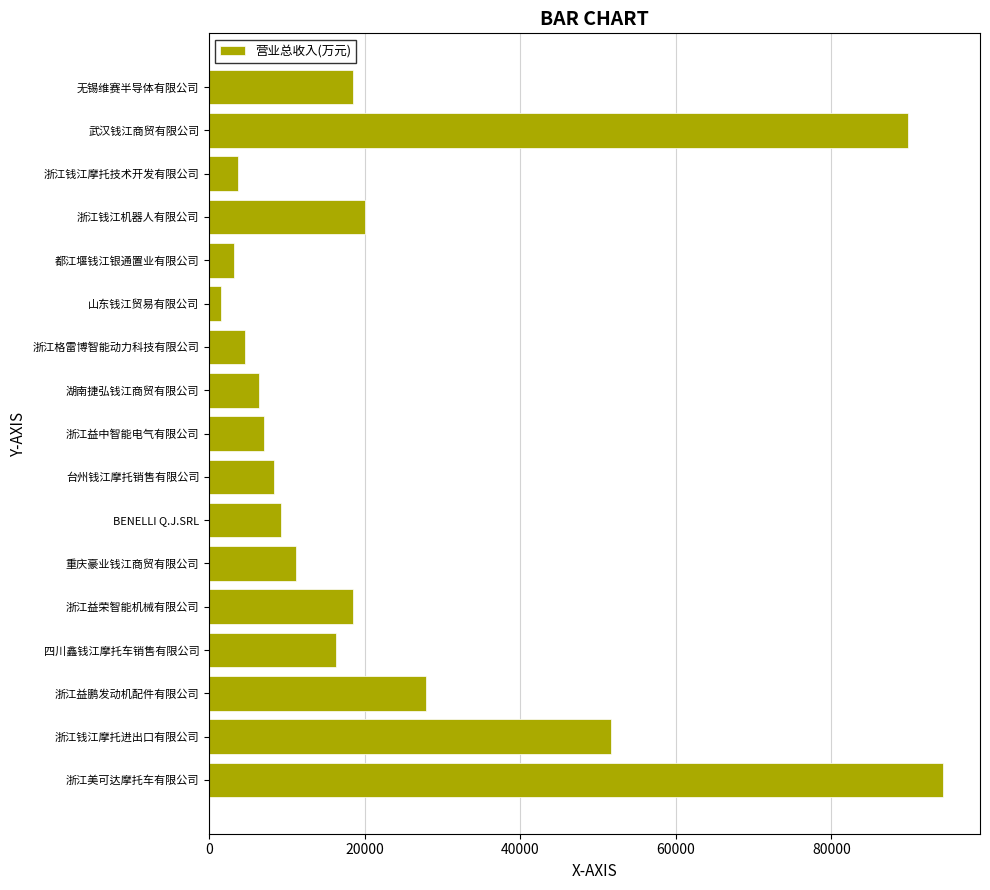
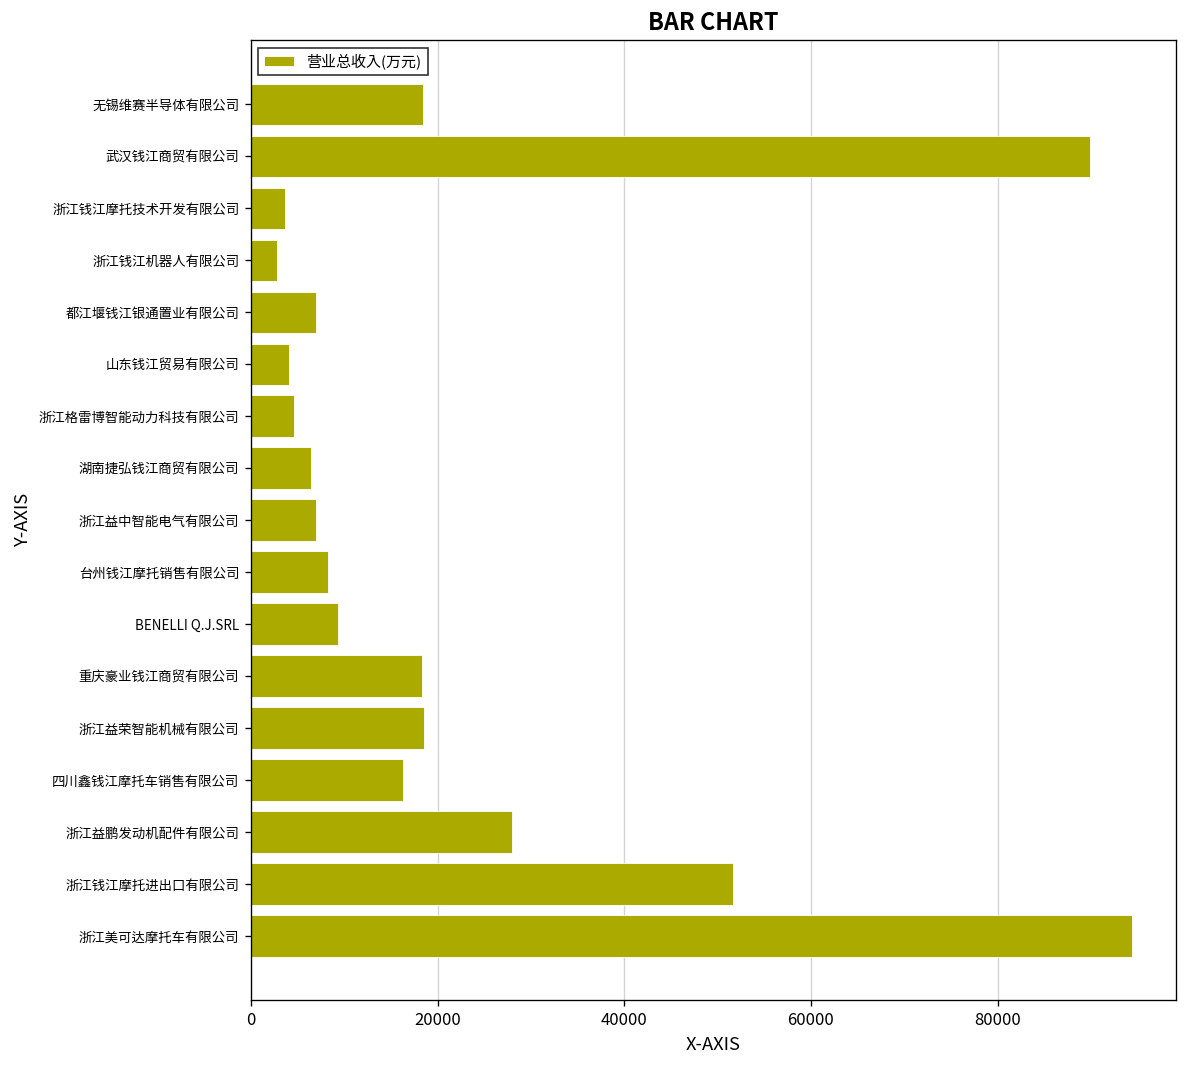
浙江钱江机器人有限公司: 20000 -> 3000
都江堰钱江银通置业有限公司: 3000 -> 7000
山东钱江贸易有限公司: 2000 -> 4000
重庆豪业钱江商贸有限公司: 11000 -> 18000
